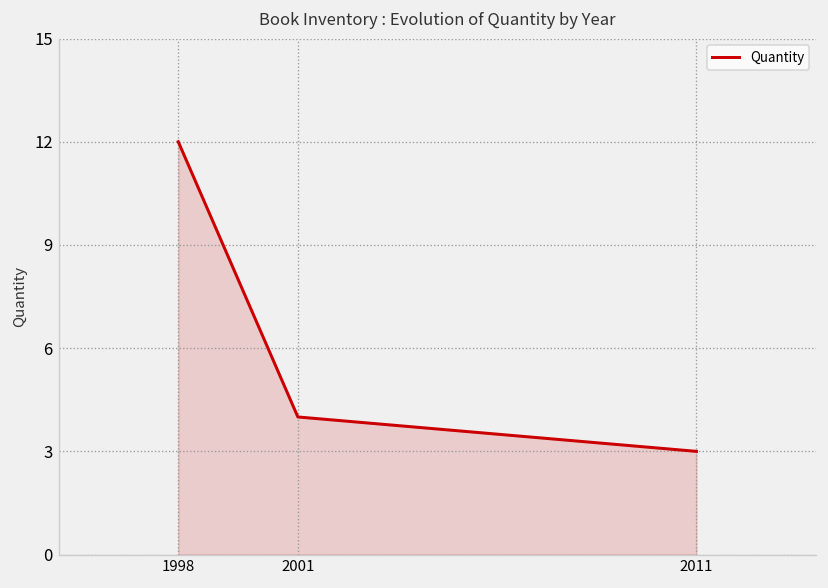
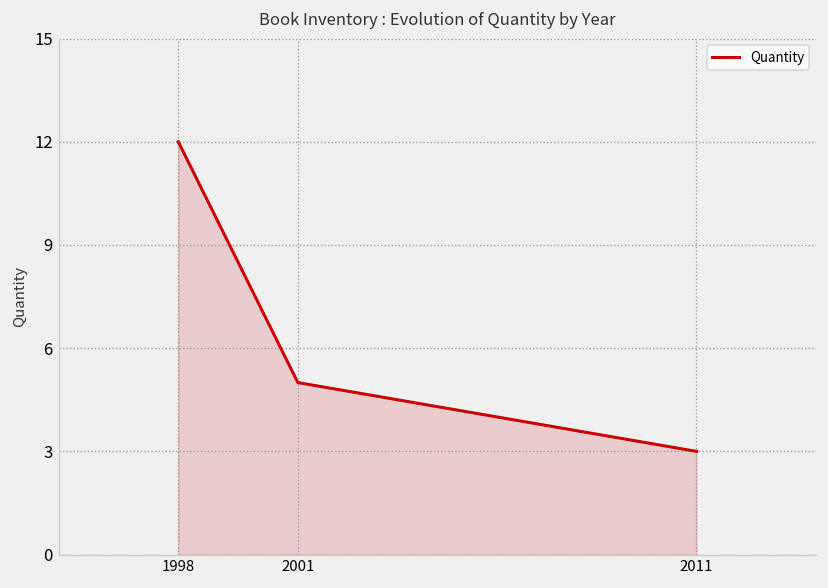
2001: 4 -> 5
